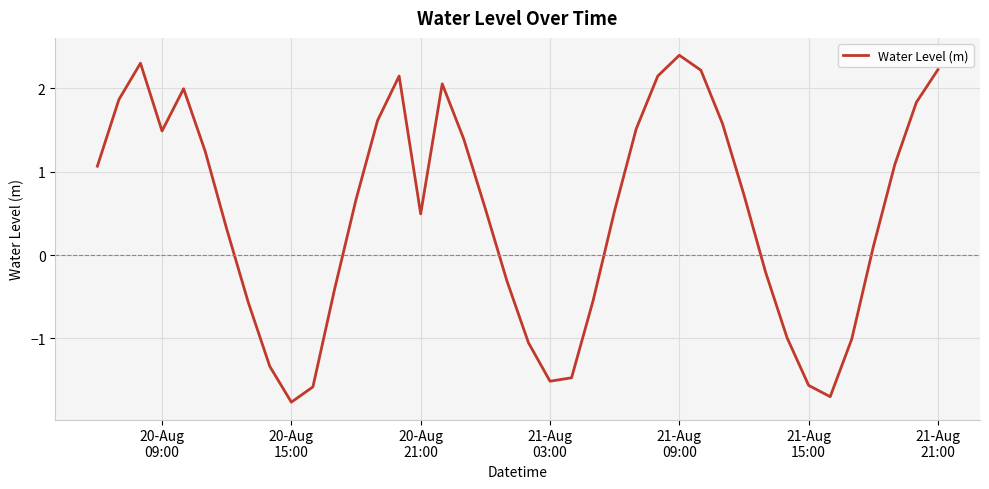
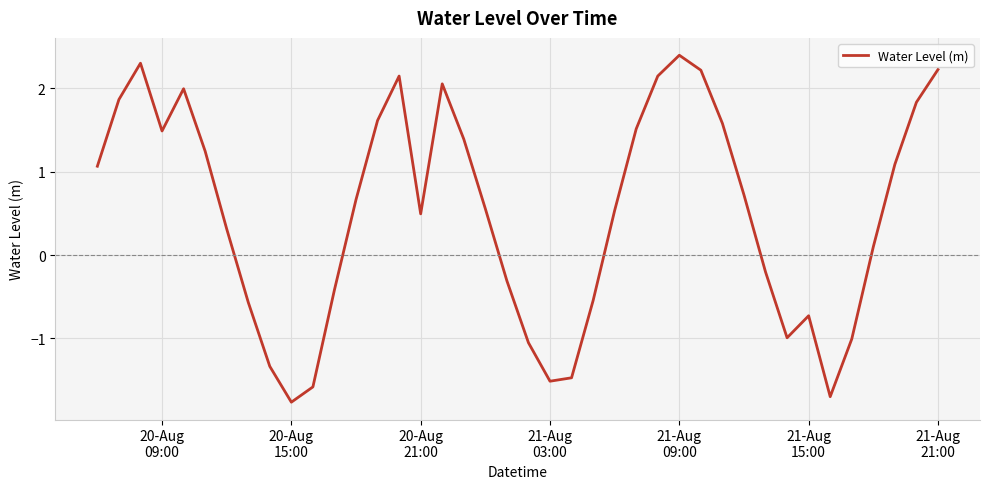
21-Aug 15:00: -1.6 -> -0.7
